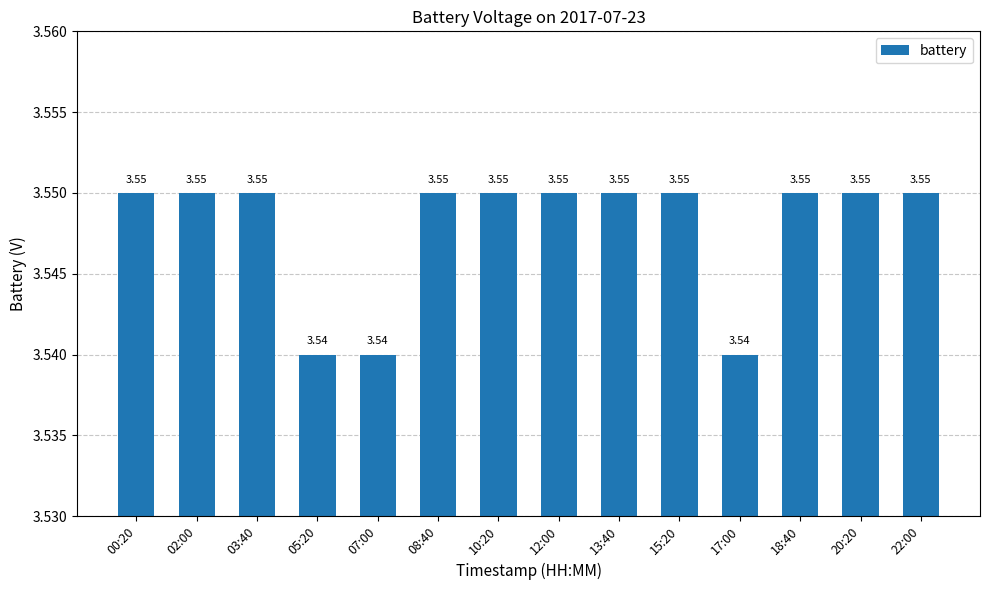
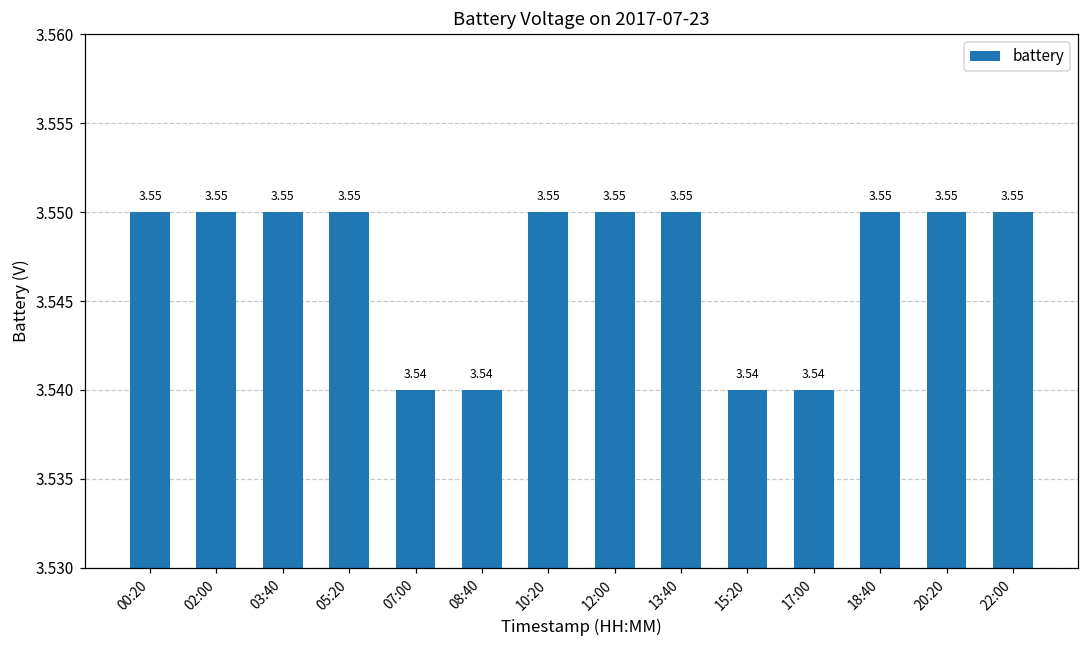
05:20: 3.54 -> 3.55
08:40: 3.55 -> 3.54
15:20: 3.55 -> 3.54
